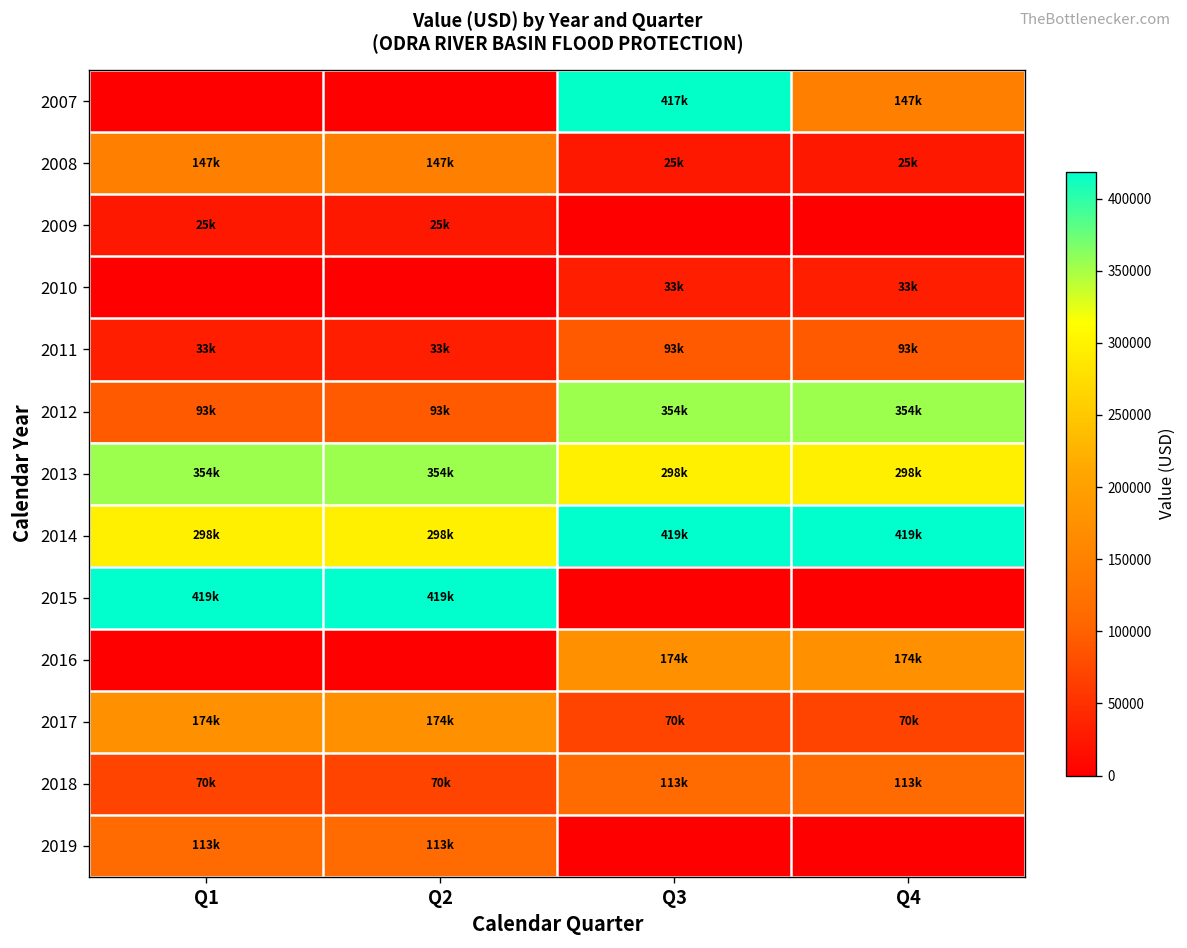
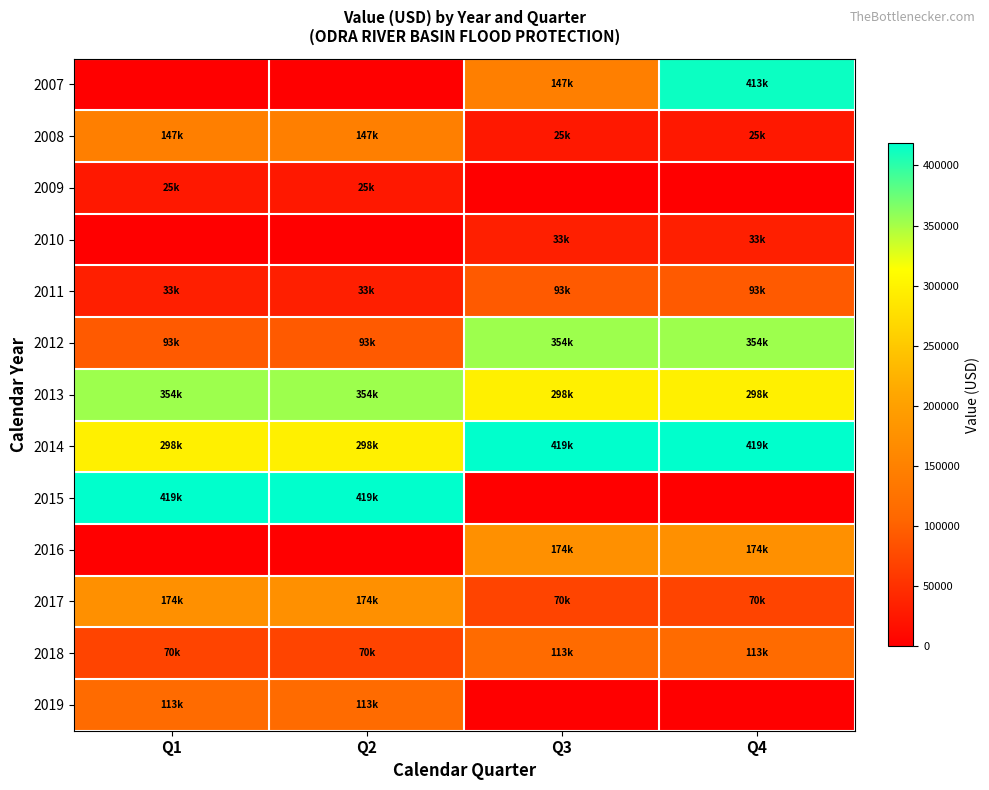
2007, Q3: 417k -> 147k
2007, Q4: 147k -> 413k
